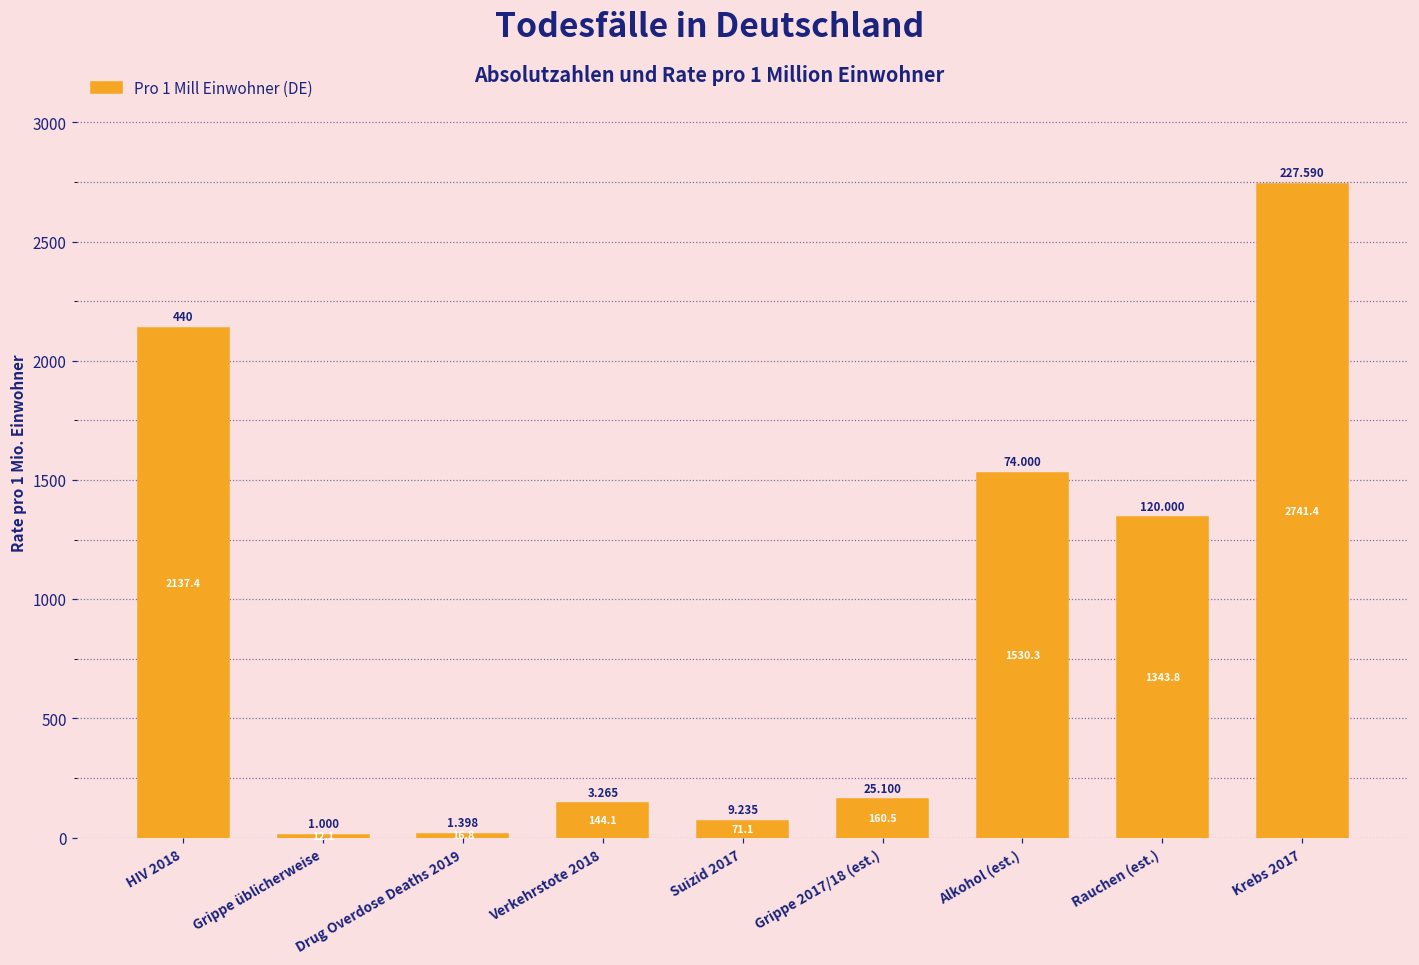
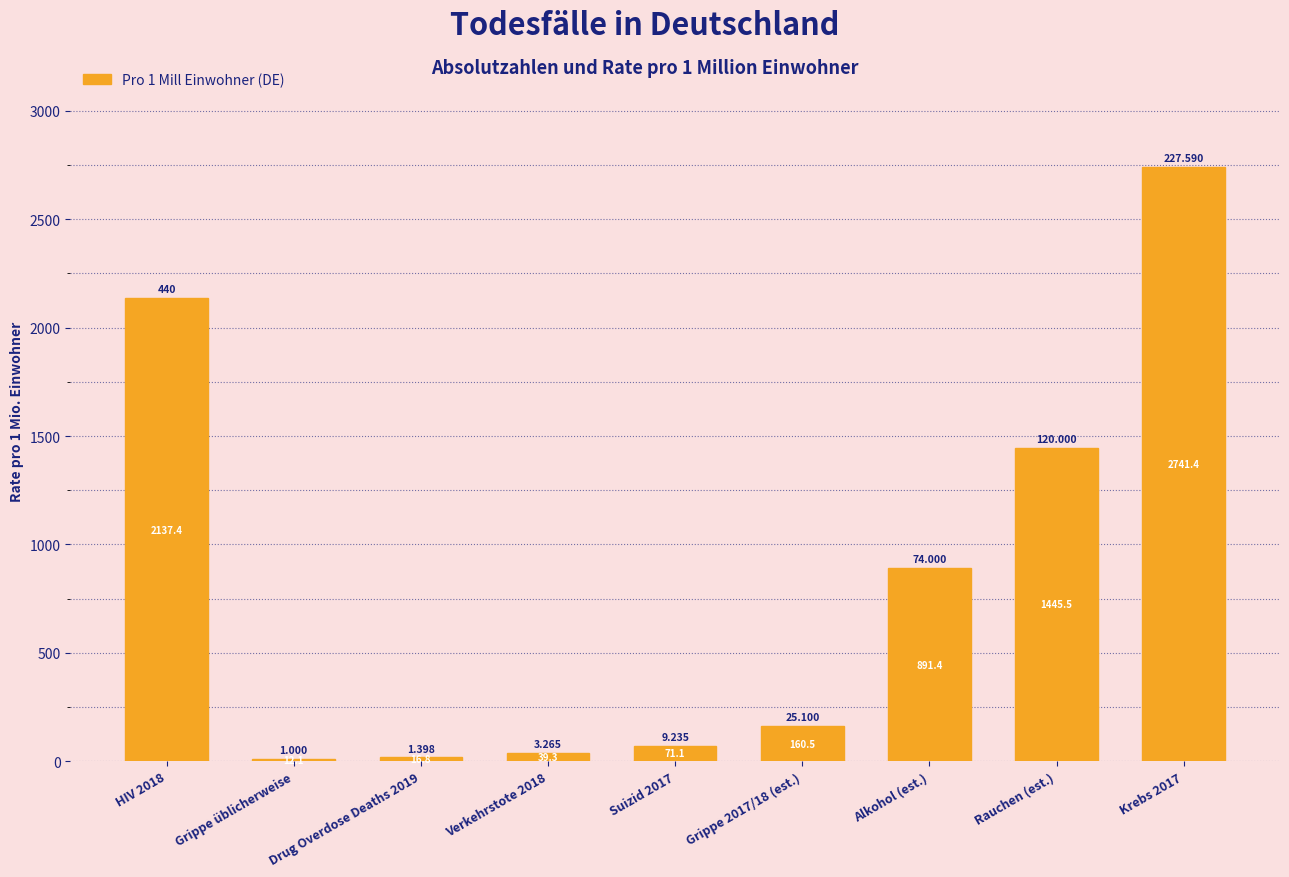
Verkehrstote 2018: 144.1 -> 39.3
Alkohol (est.): 1530.3 -> 891.4
Rauchen (est.): 1343.8 -> 1445.5
